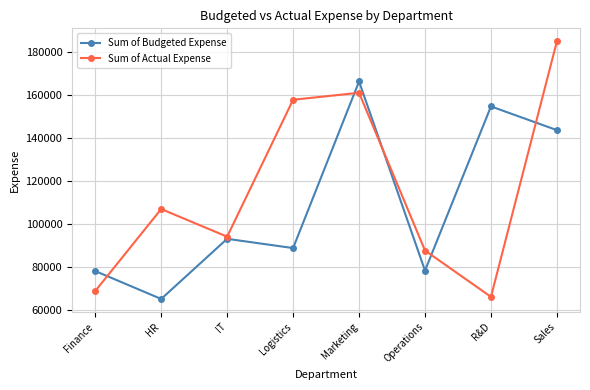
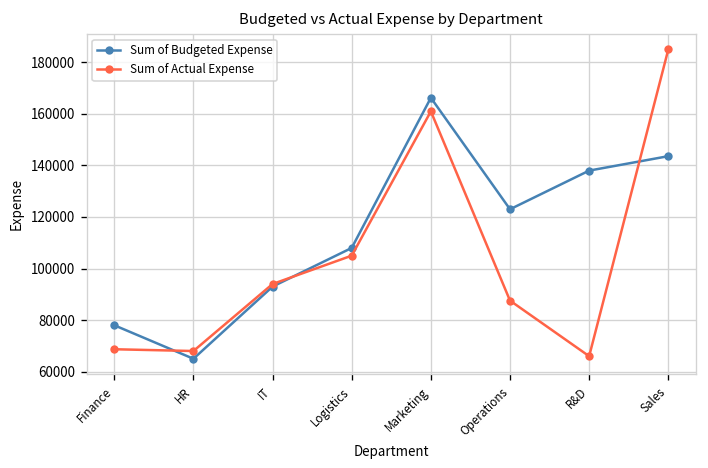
Sum of Actual Expense, HR: 107000 -> 68000
Sum of Budgeted Expense, Logistics: 89000 -> 108000
Sum of Actual Expense, Logistics: 158000 -> 105000
Sum of Budgeted Expense, Operations: 78000 -> 123000
Sum of Budgeted Expense, R&D: 155000 -> 138000
